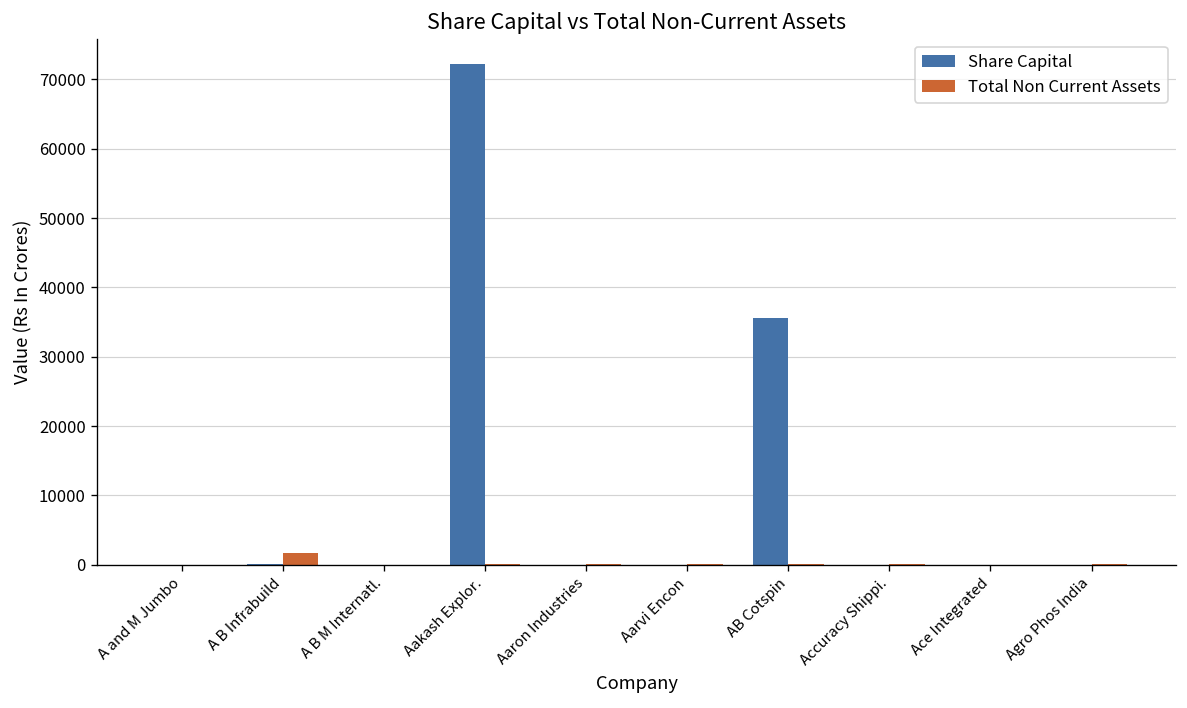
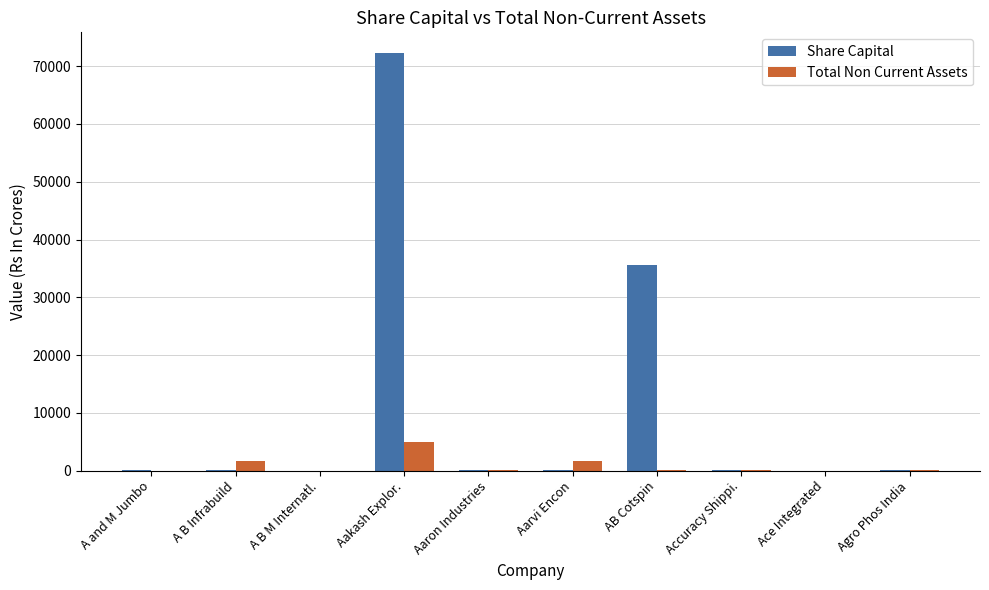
Total Non Current Assets, Aakash Explor.: 0 -> 5000
Total Non Current Assets, Aarvi Encon: 0 -> 2000
